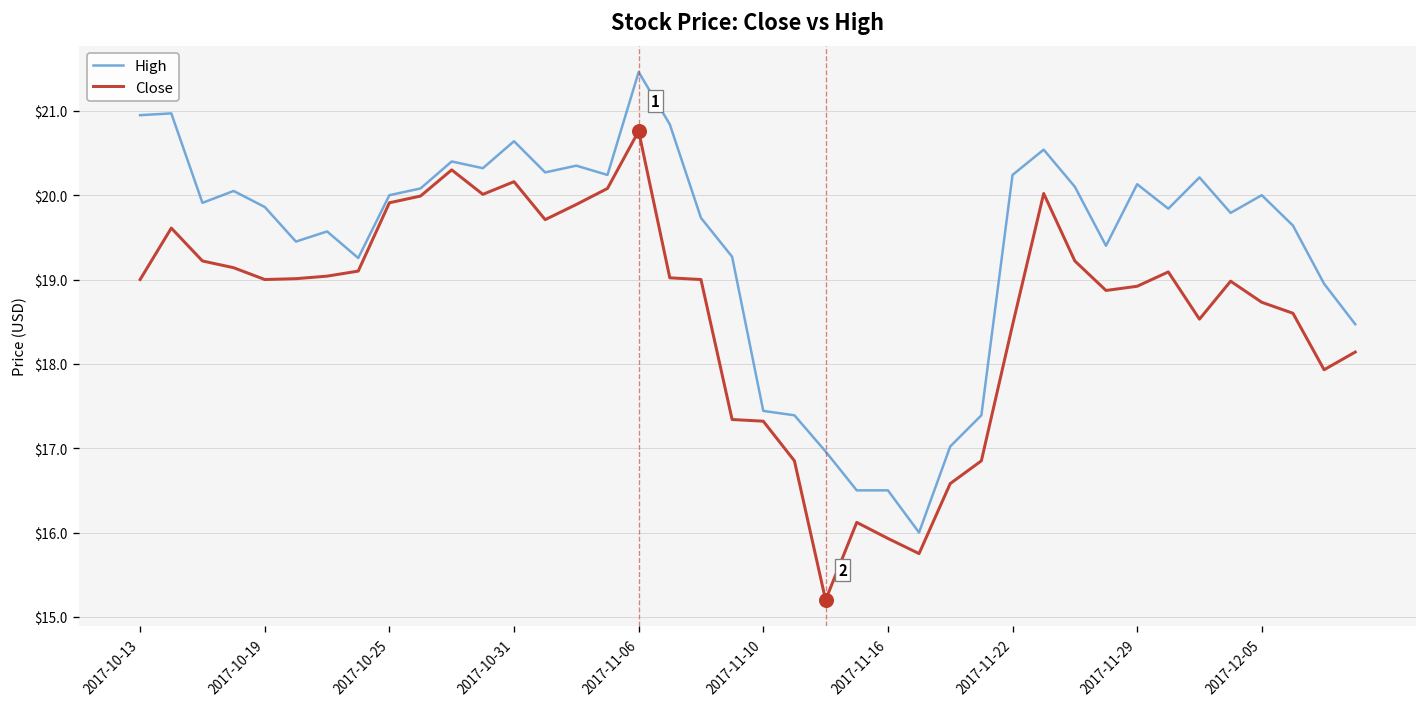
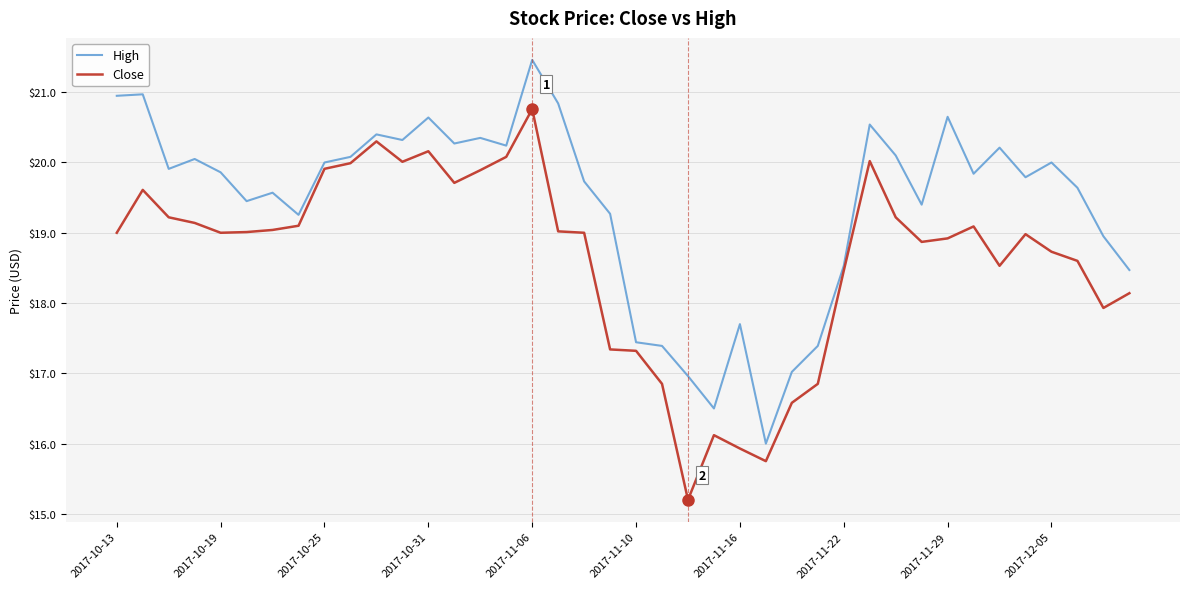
High, 2017-11-16: $16.5 -> $17.7
High, 2017-11-22: $20.2 -> $18.5
High, 2017-11-29: $20.1 -> $20.7
